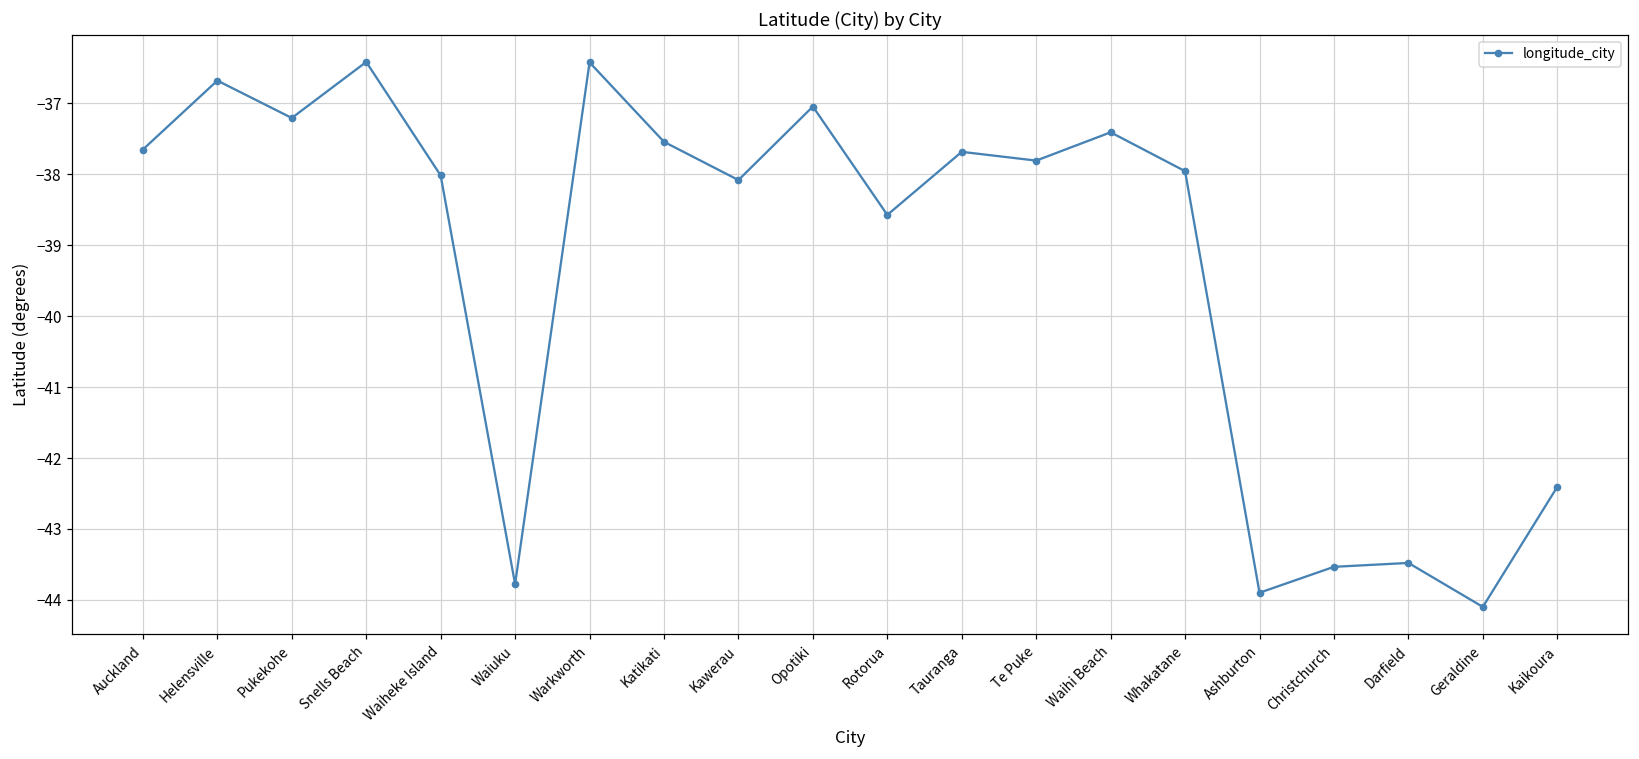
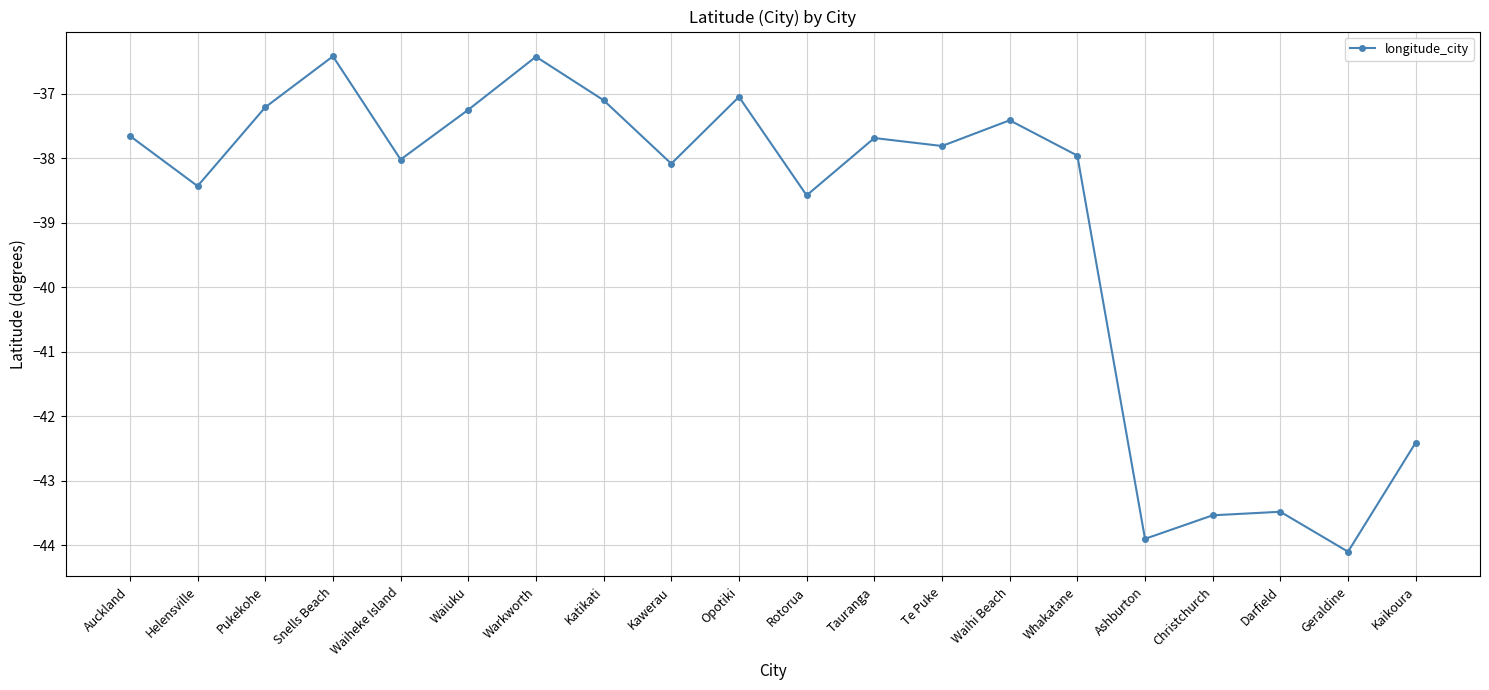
Helensville: -36.7 -> -38.4
Waiuku: -43.8 -> -37.2
Katikati: -37.5 -> -37.1
